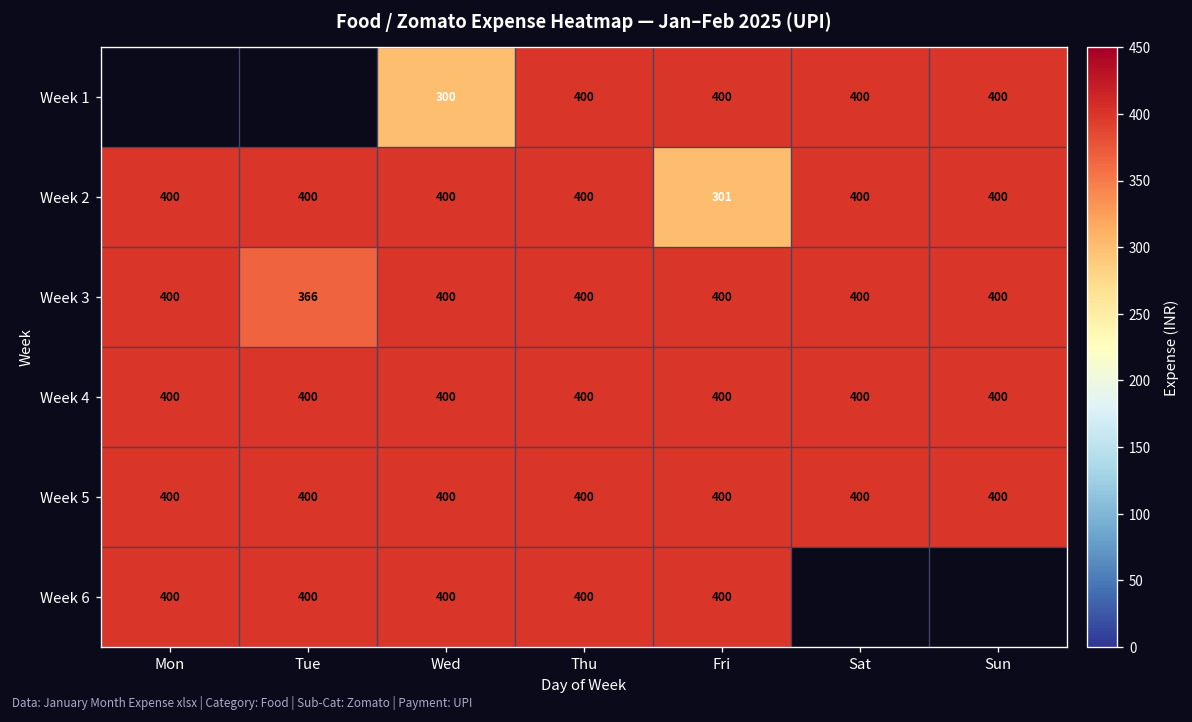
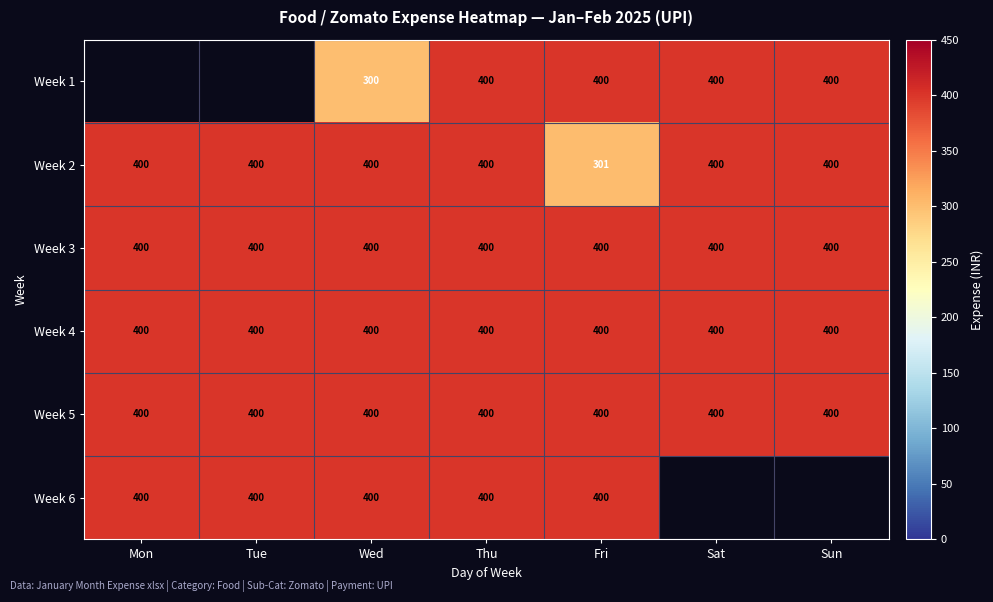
Week 3, Tue: 366 -> 400
